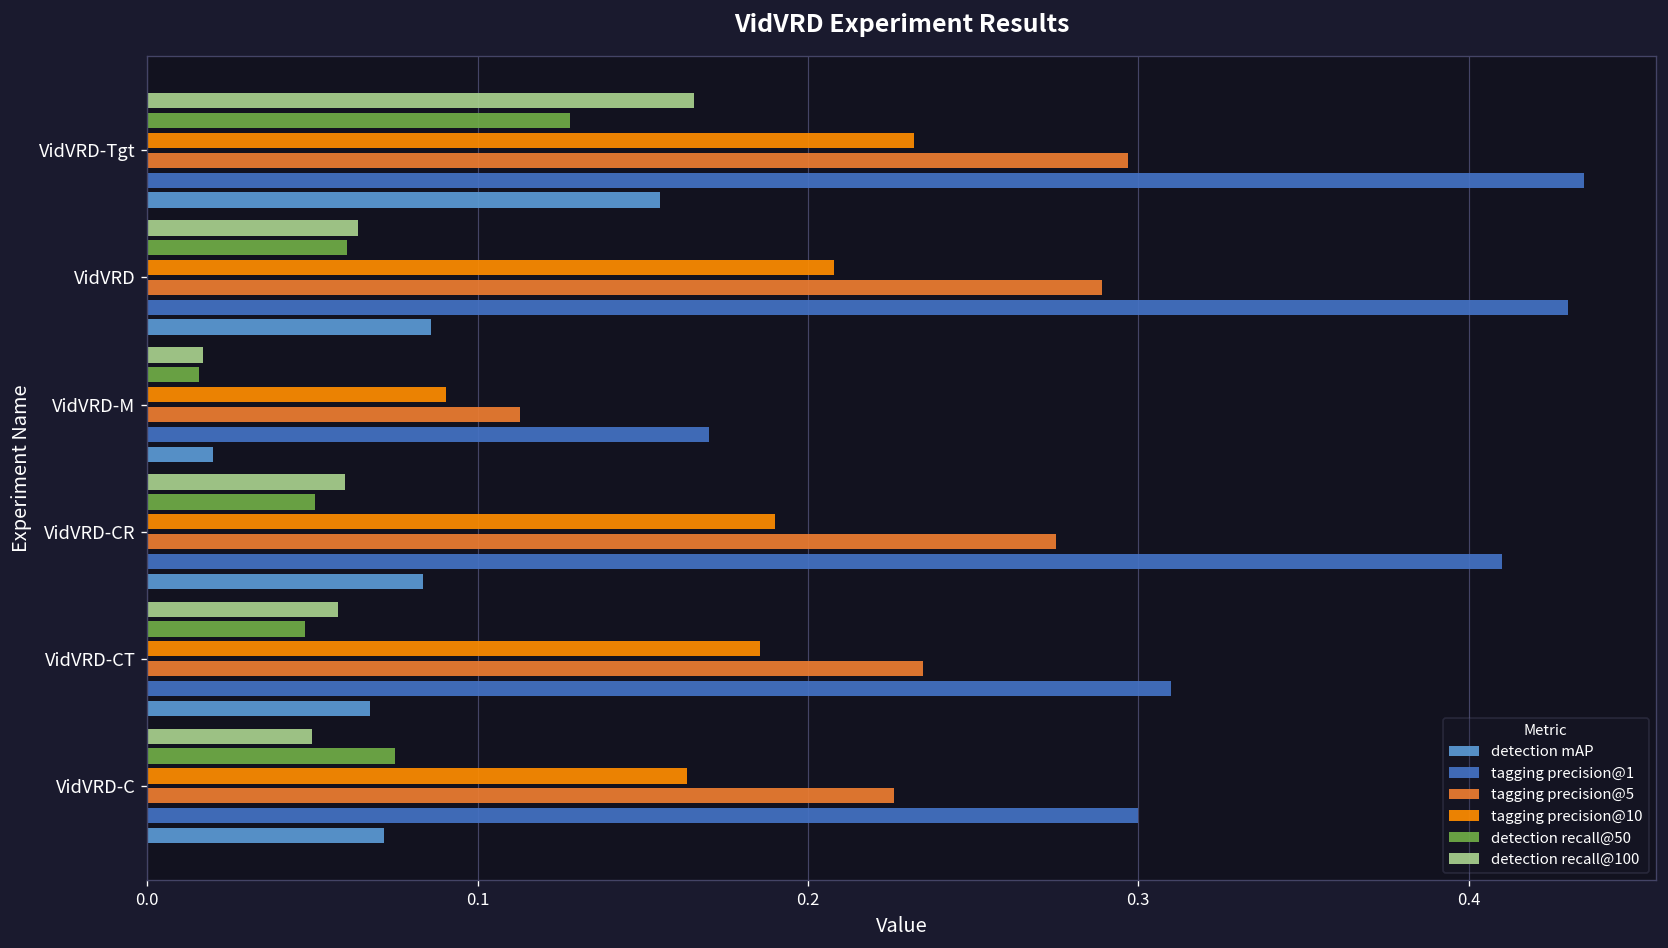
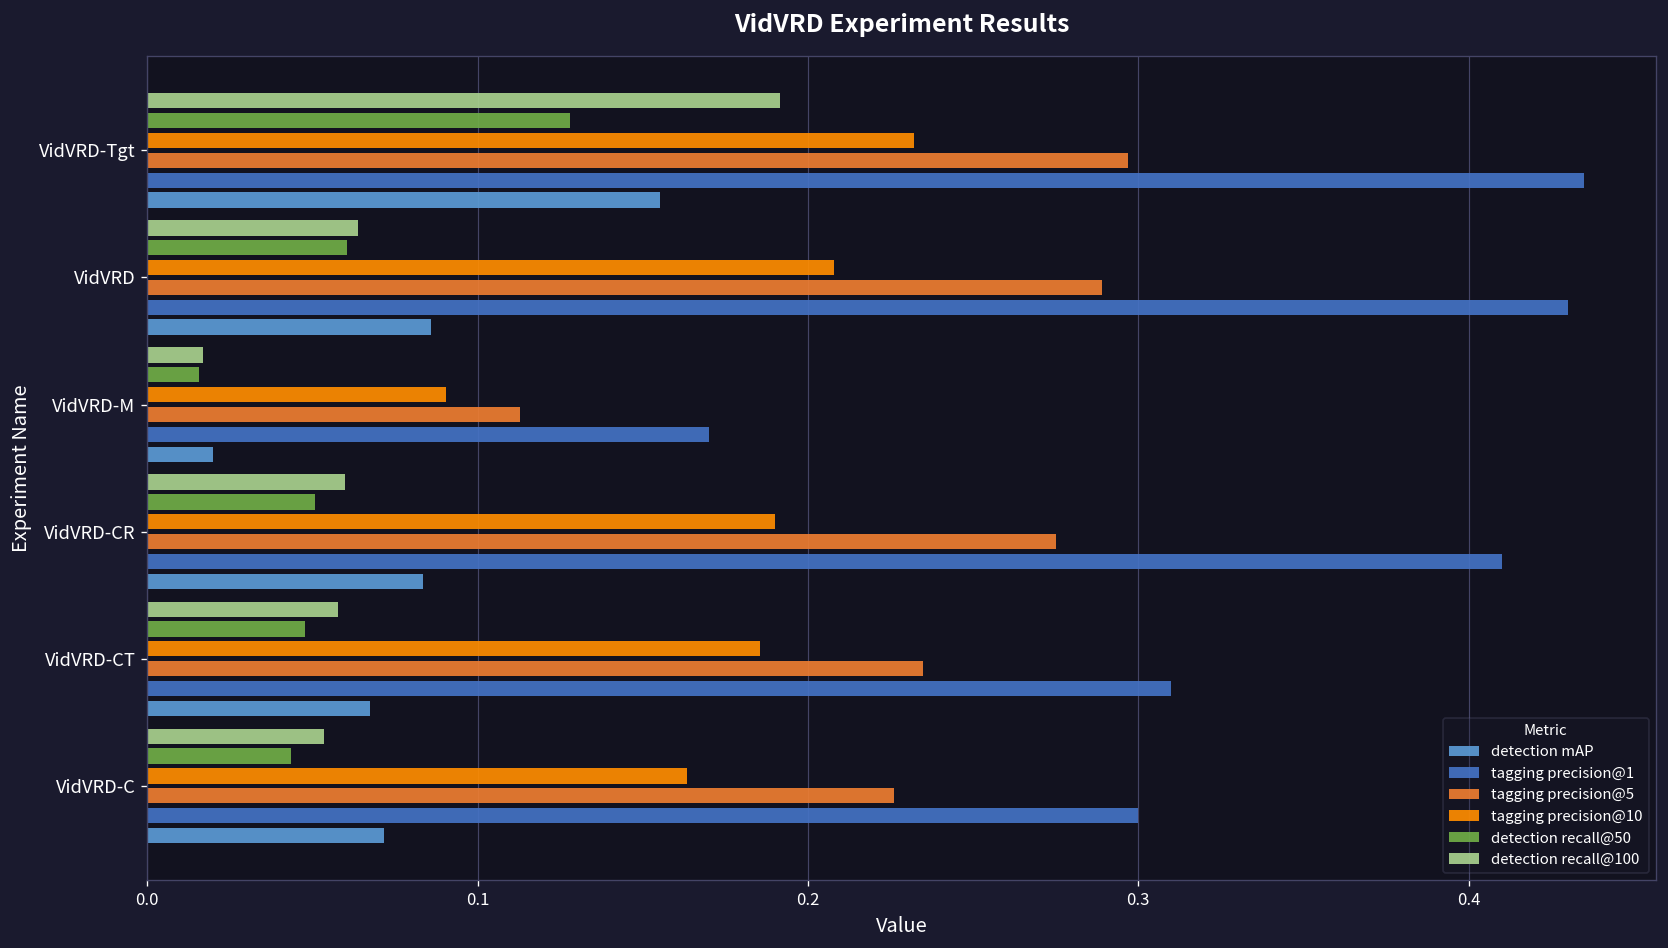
detection recall@100, VidVRD-Tgt: 0.166 -> 0.192
detection recall@100, VidVRD-C: 0.050 -> 0.054
detection recall@50, VidVRD-C: 0.075 -> 0.044
